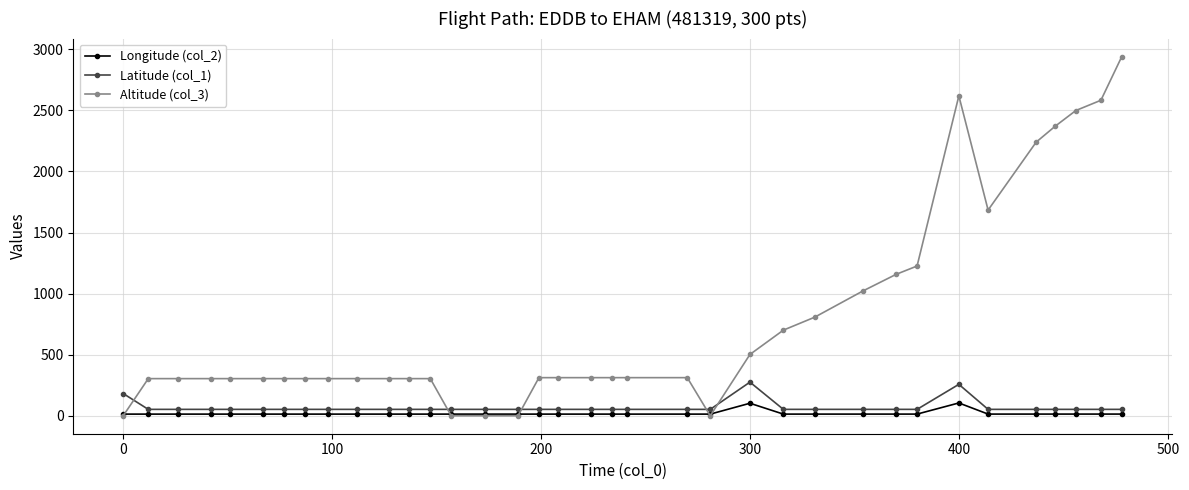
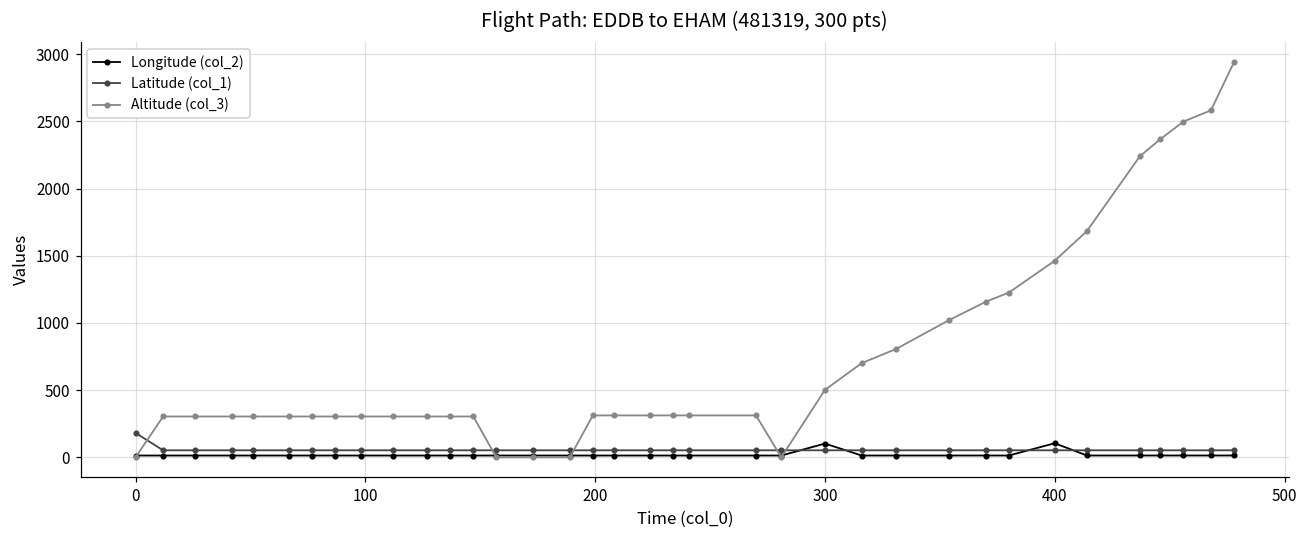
Latitude (col_1), 300: 280 -> 50
Latitude (col_1), 400: 260 -> 50
Altitude (col_3), 400: 2620 -> 1460
